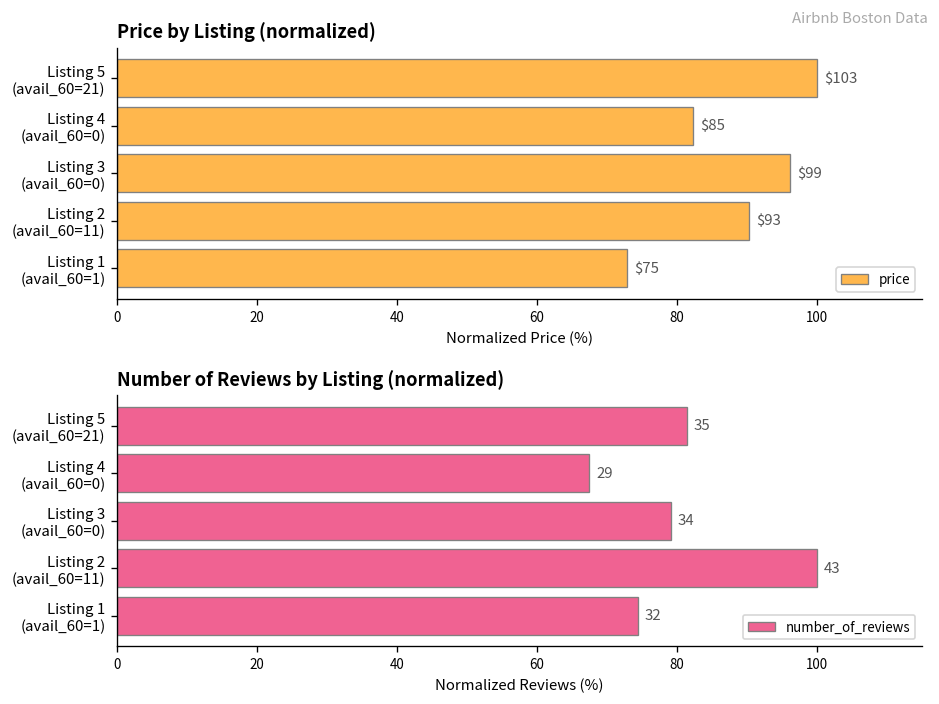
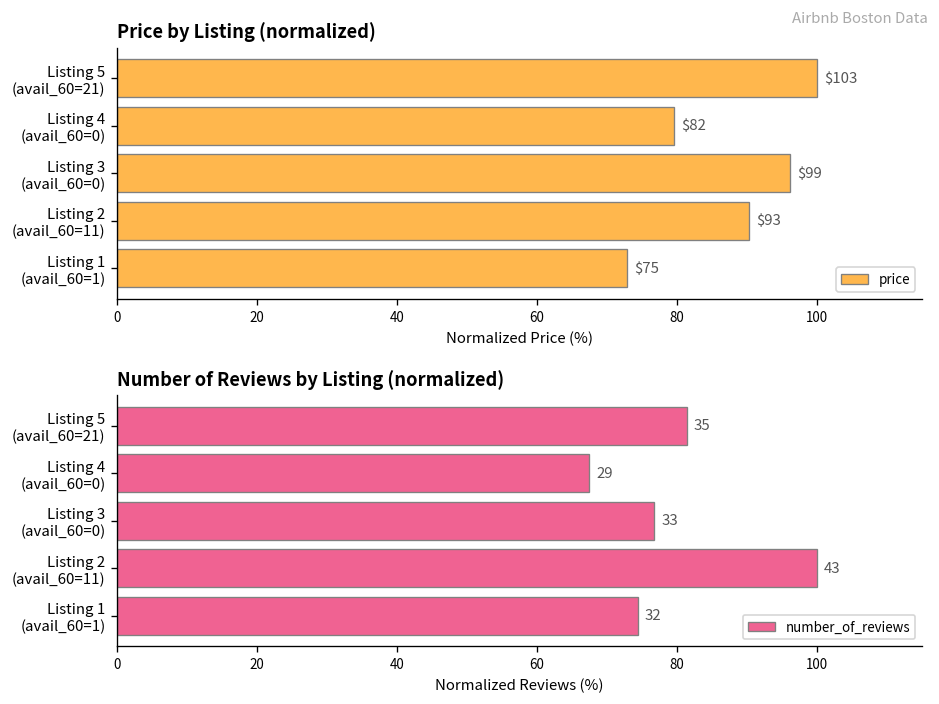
Price by Listing (normalized), Listing 4 (avail_60=0): $85 -> $82
Number of Reviews by Listing (normalized), Listing 3 (avail_60=0): 34 -> 33
